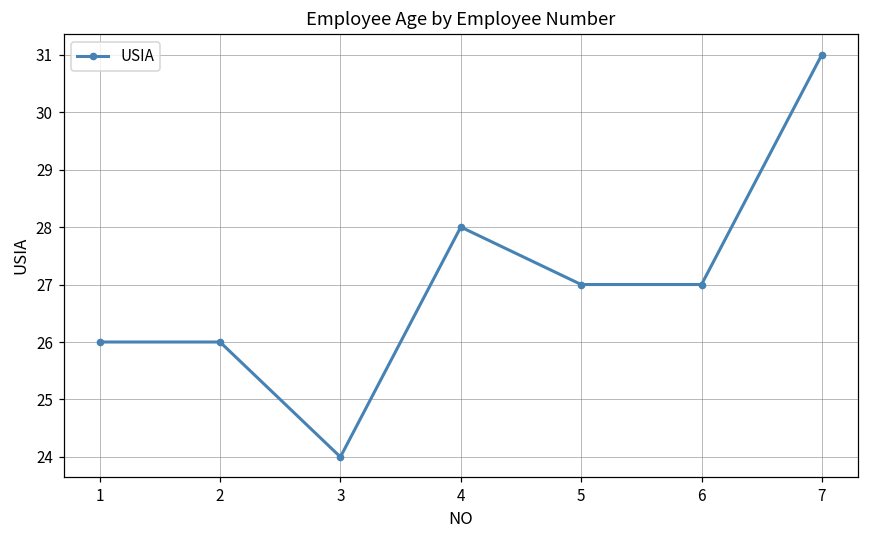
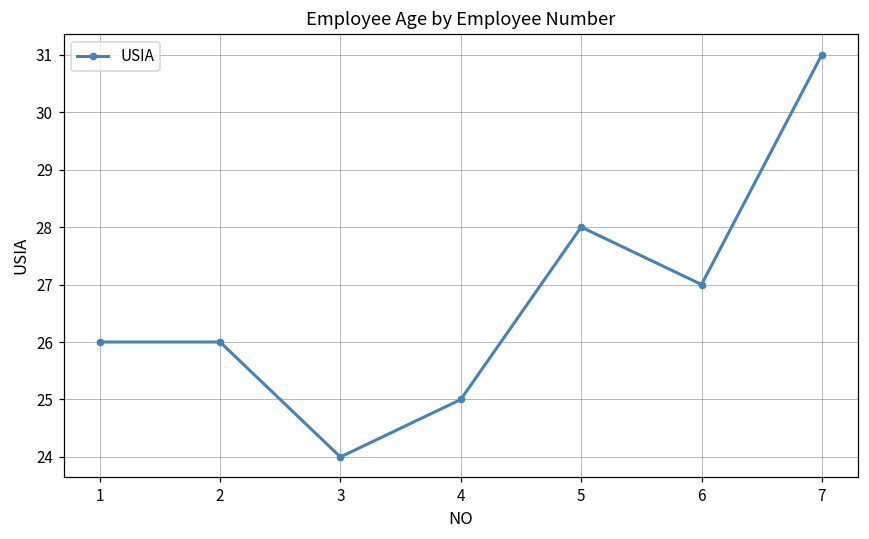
4: 28 -> 25
5: 27 -> 28
